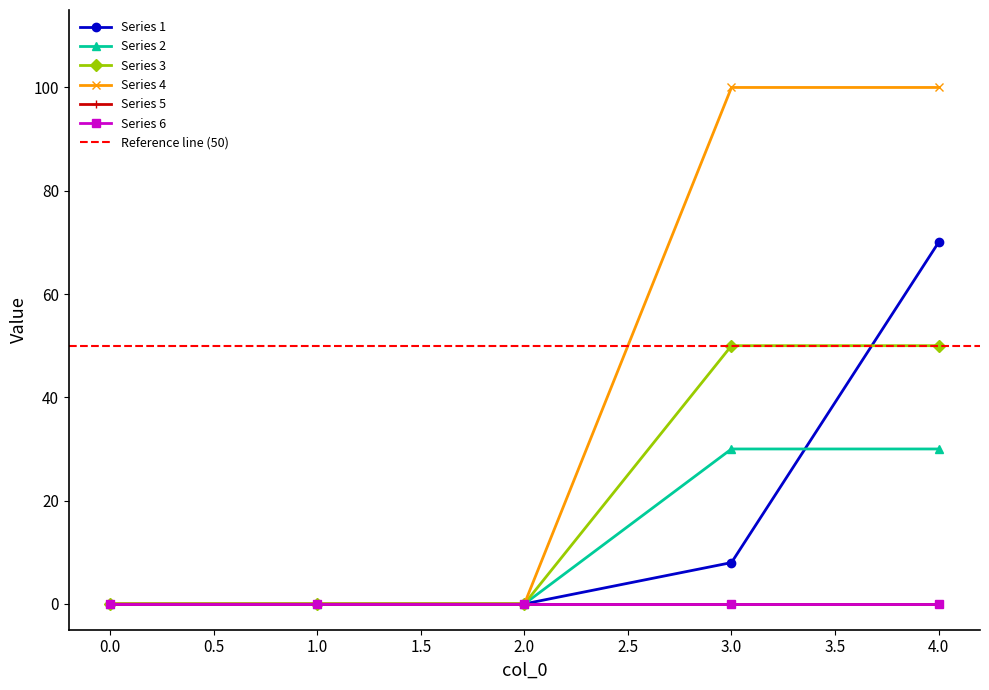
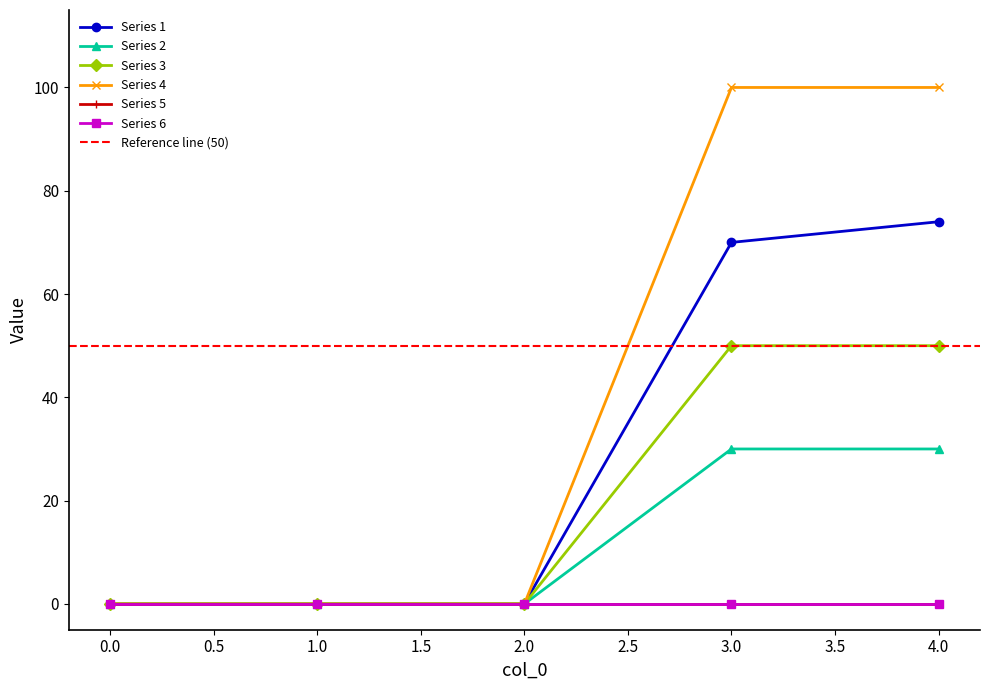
Series 1, 3.0: 8 -> 70
Series 1, 4.0: 70 -> 74
